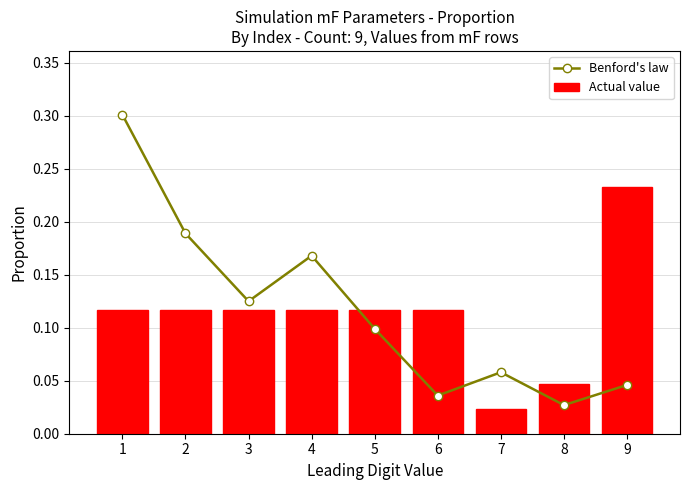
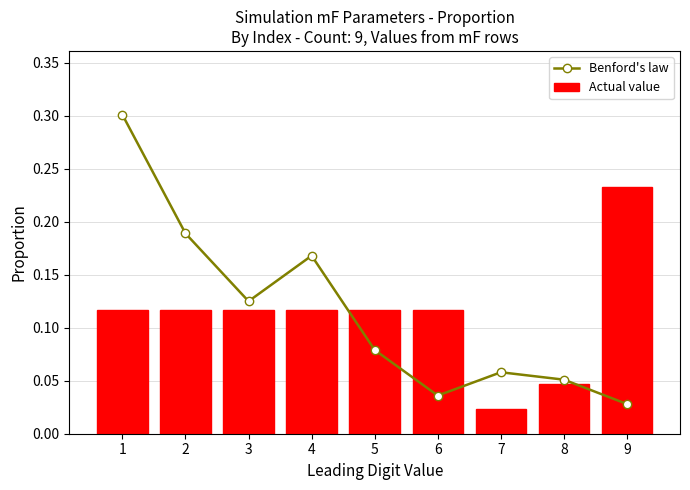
Benford's law, 5: 0.099 -> 0.079
Benford's law, 8: 0.027 -> 0.051
Benford's law, 9: 0.046 -> 0.028
